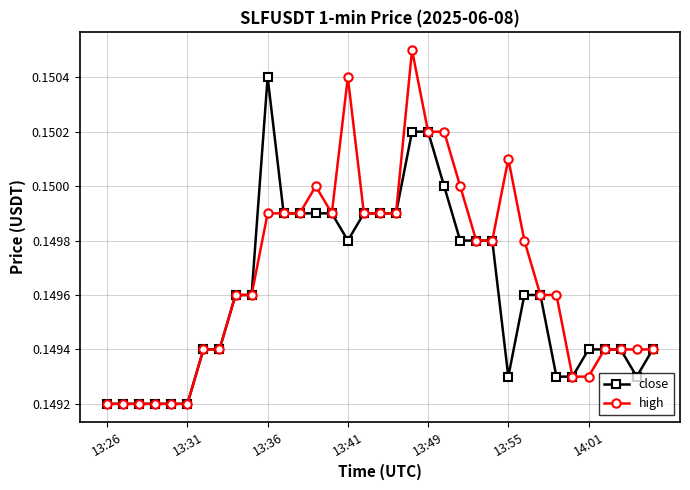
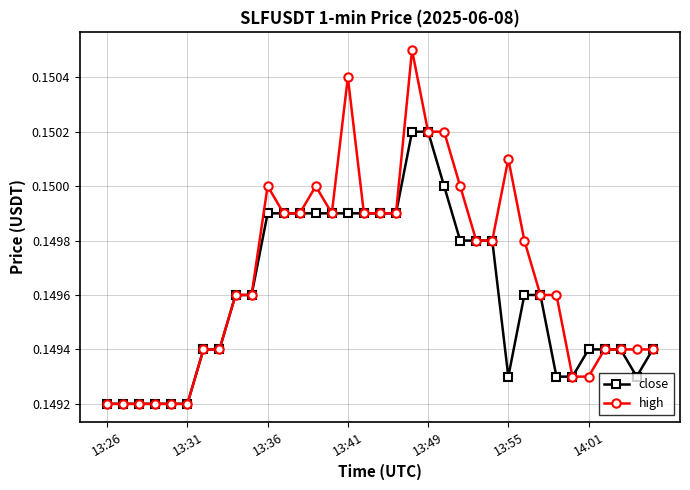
close, 13:36: 0.1504 -> 0.1499
high, 13:36: 0.1499 -> 0.1500
close, 13:41: 0.1498 -> 0.1499
